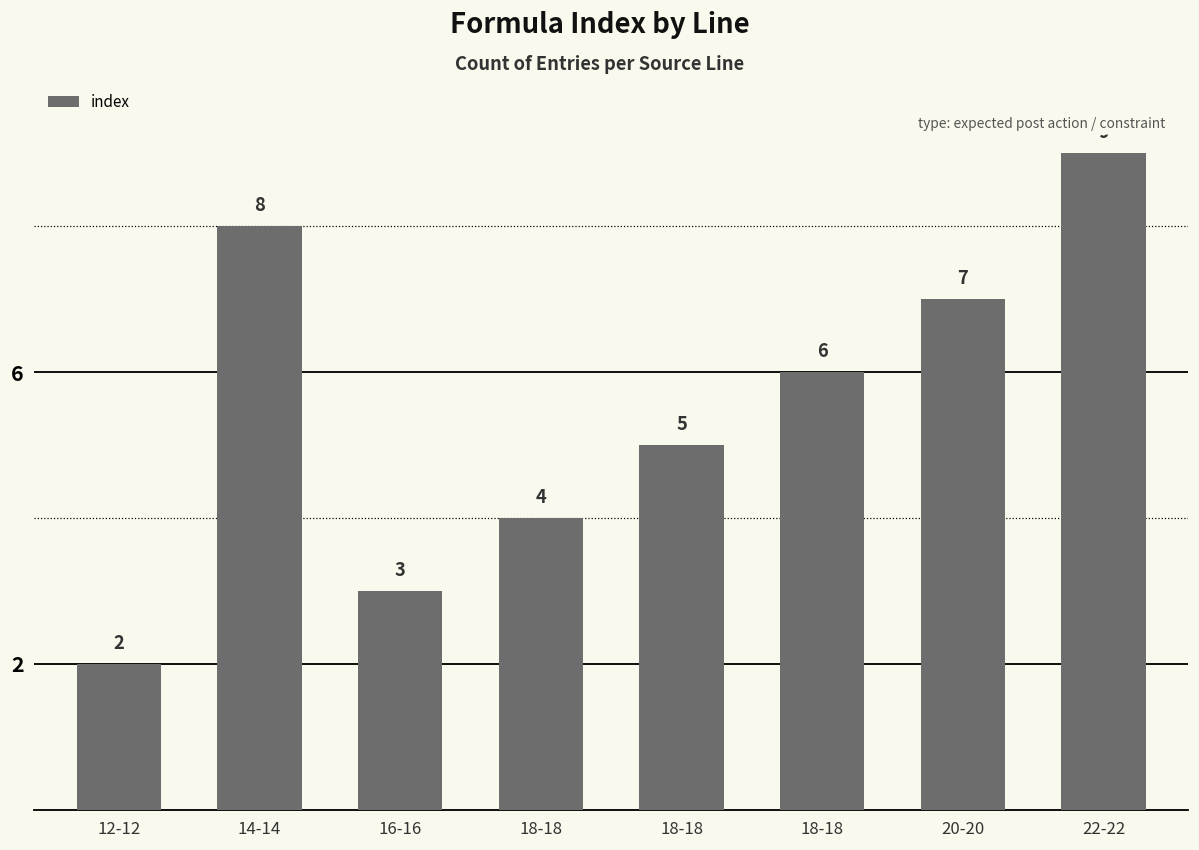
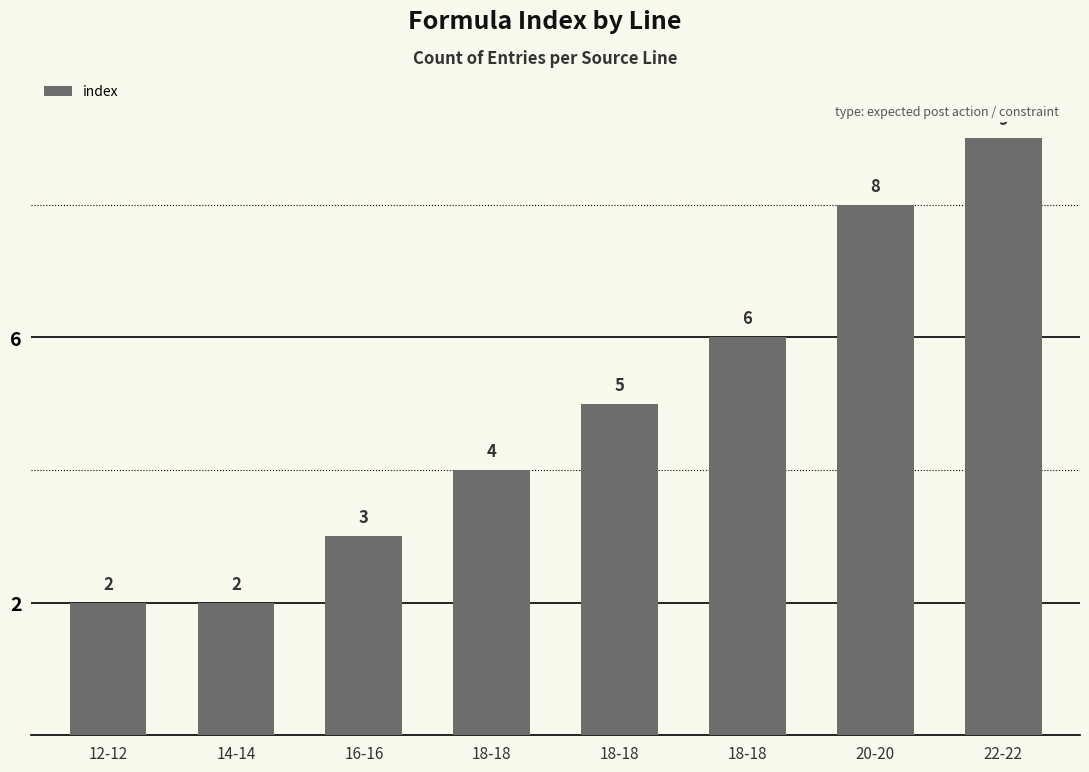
14-14: 8 -> 2
20-20: 7 -> 8
